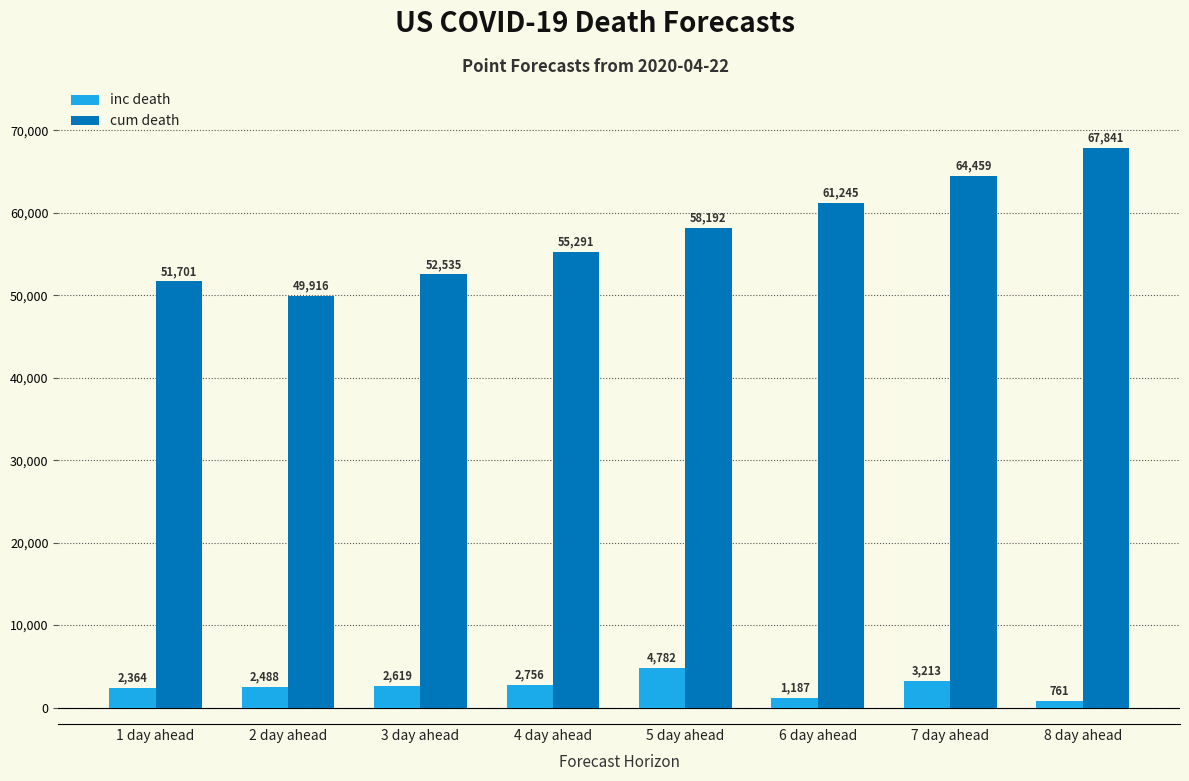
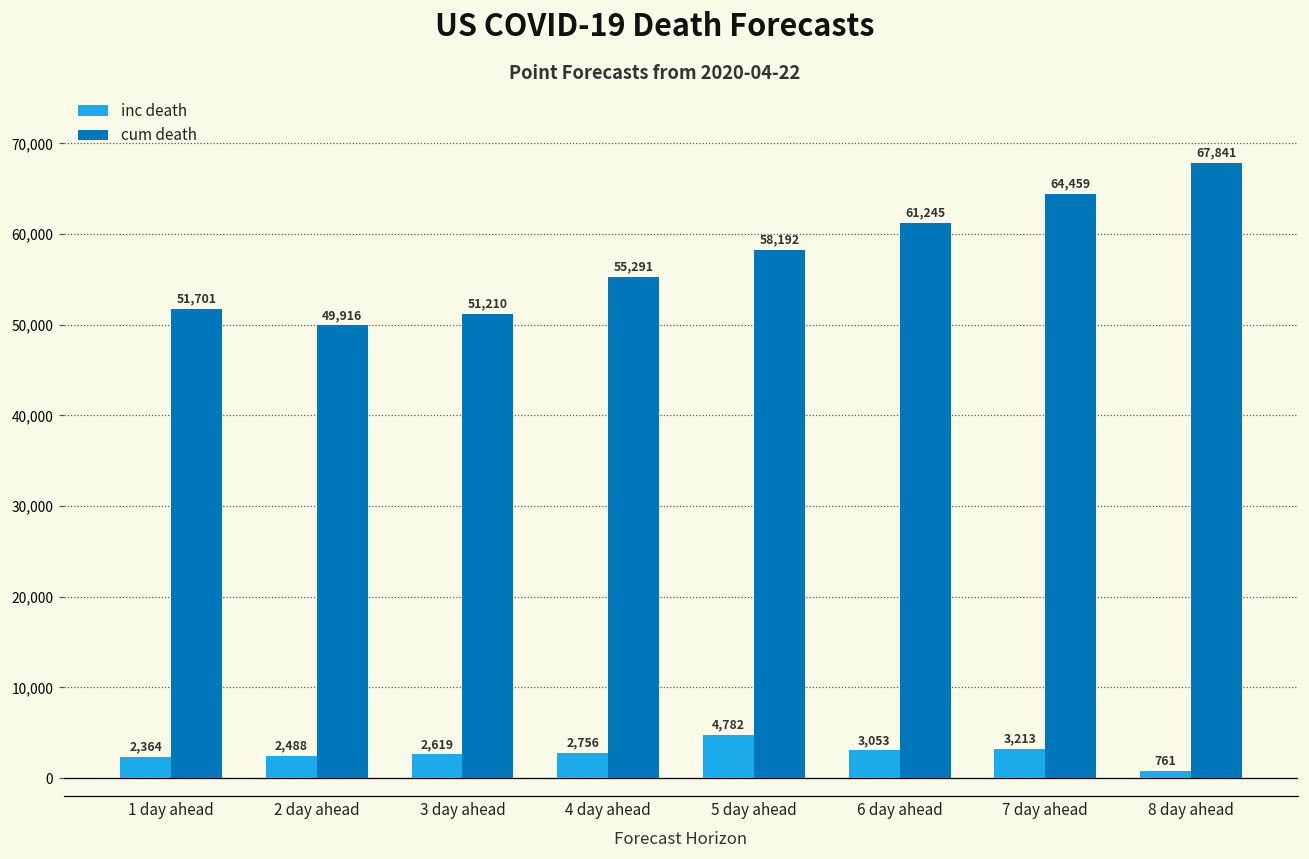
cum death, 3 day ahead: 52,535 -> 51,210
inc death, 6 day ahead: 1,187 -> 3,053
